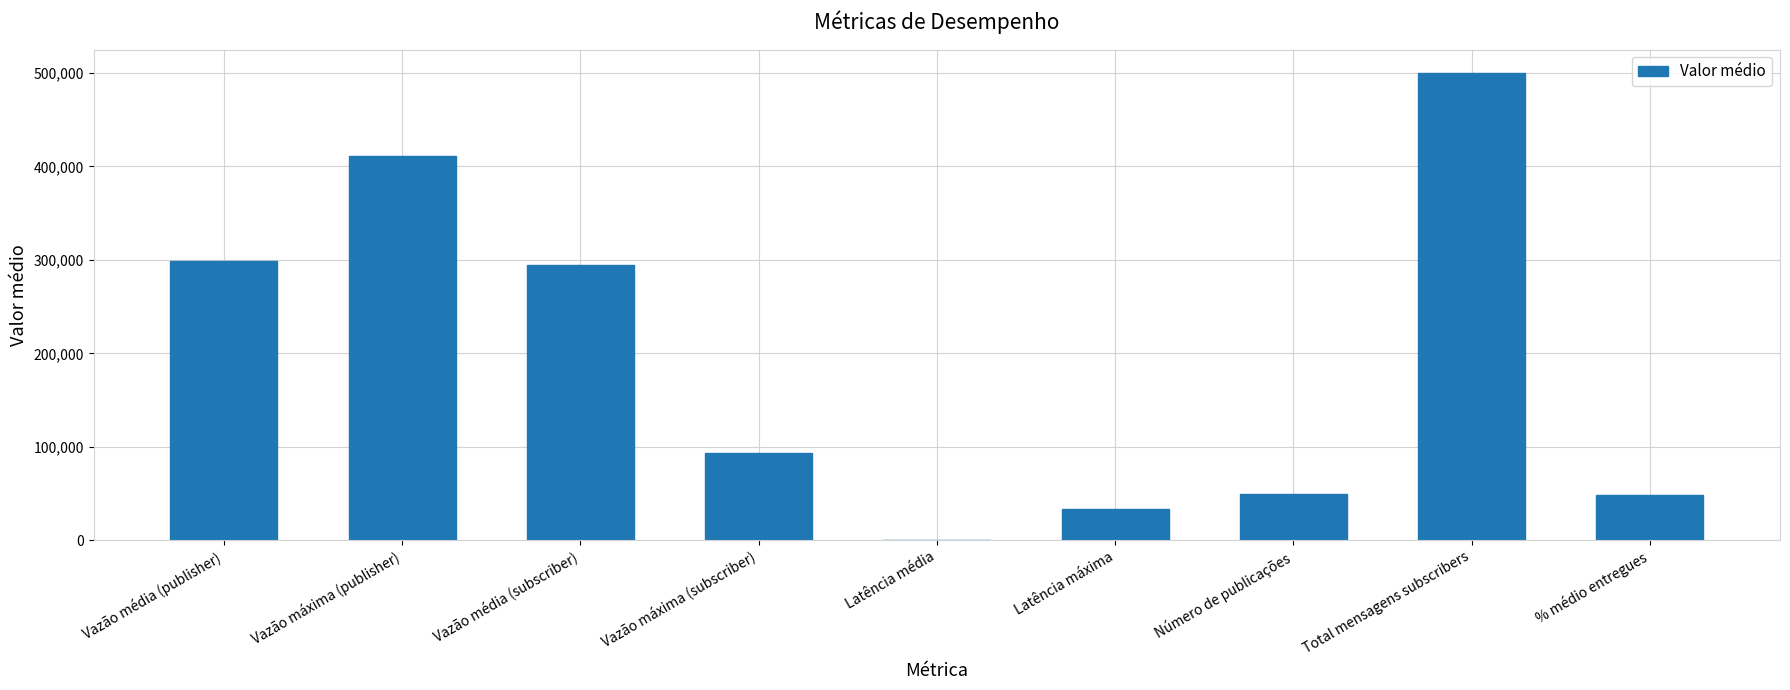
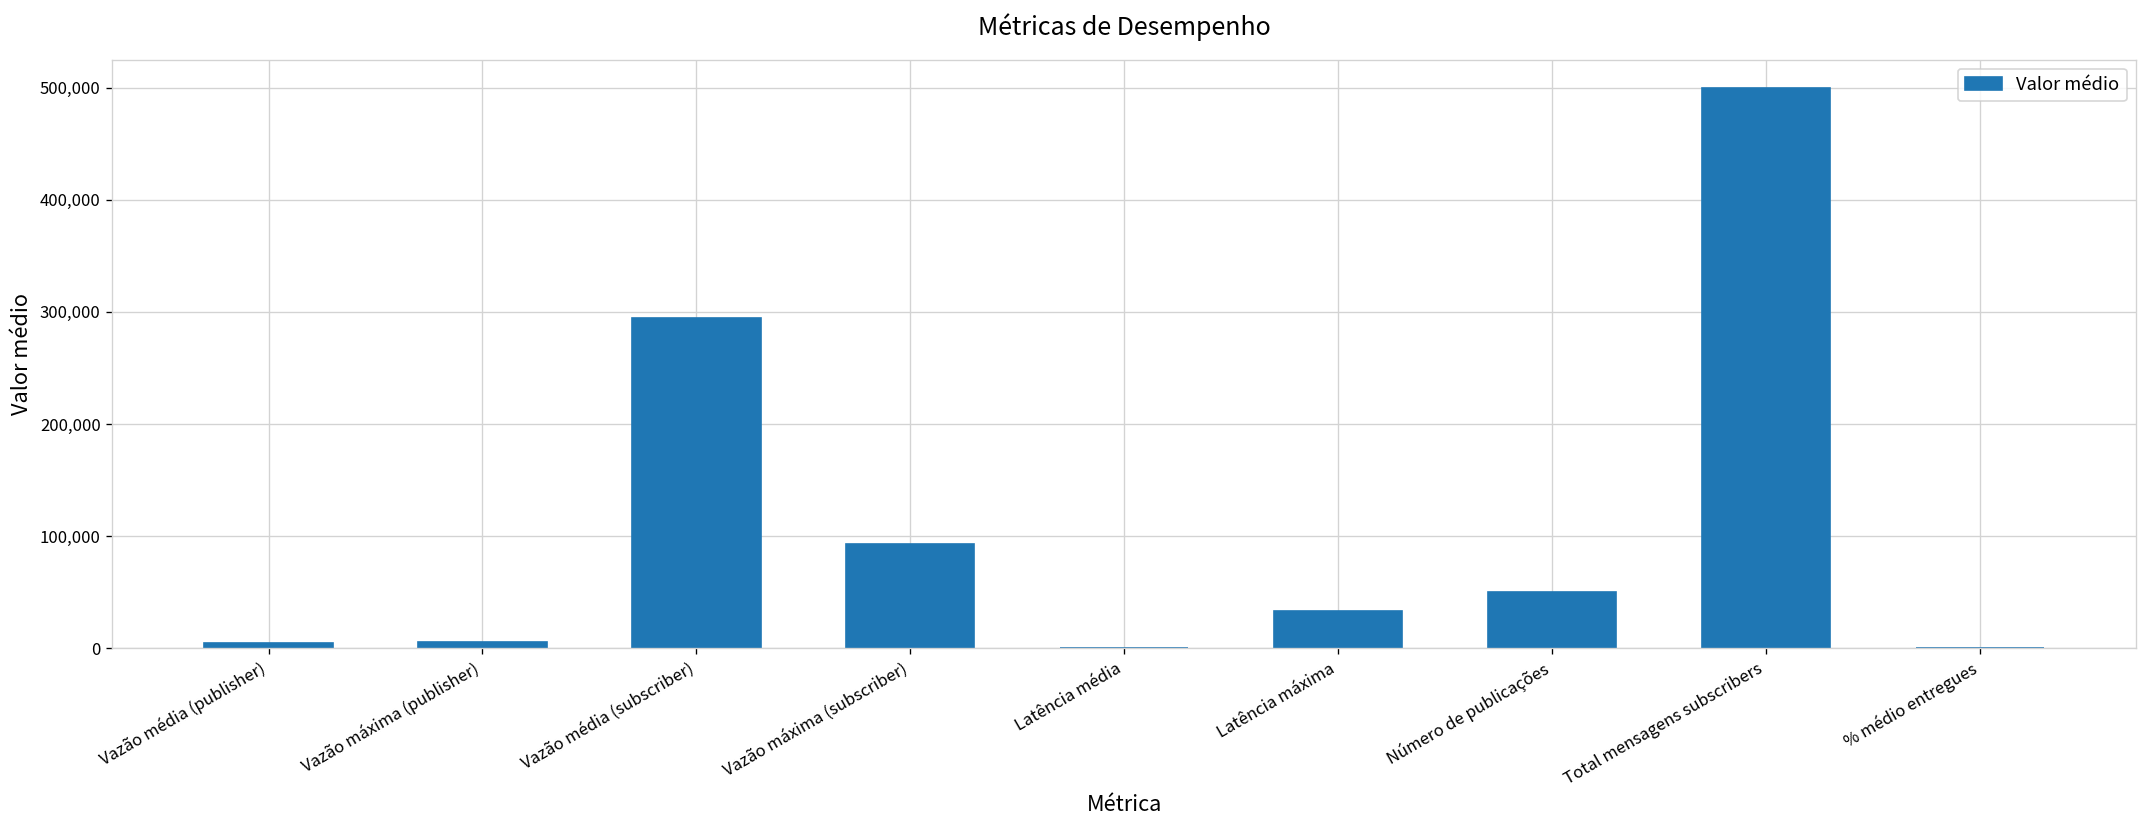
Vazão média (publisher): 300,000 -> 0
Vazão máxima (publisher): 410,000 -> 10,000
% médio entregues: 50,000 -> 0
